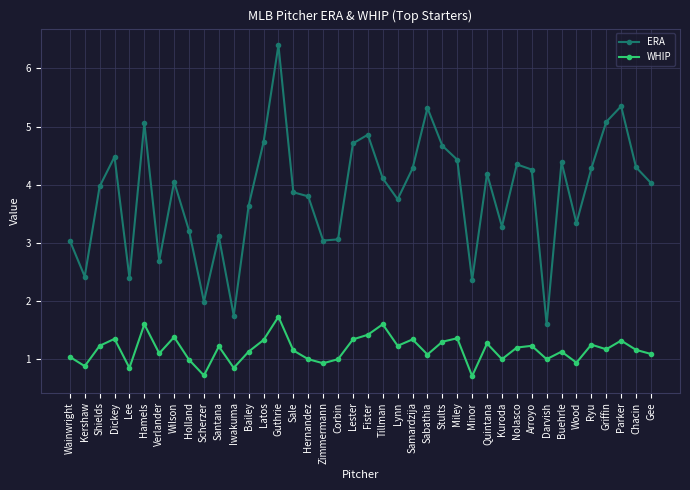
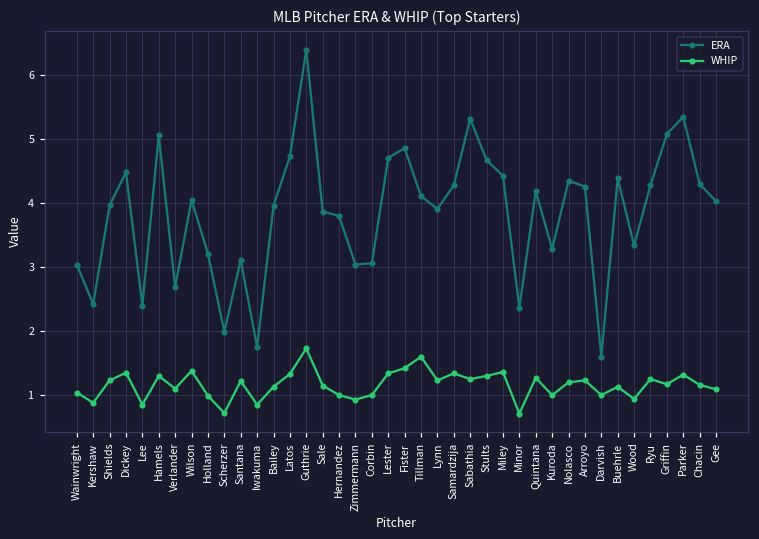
WHIP, Hamels: 1.6 -> 1.3
ERA, Bailey: 3.6 -> 4.0
ERA, Lynn: 3.8 -> 3.9
WHIP, Sabathia: 1.1 -> 1.3
